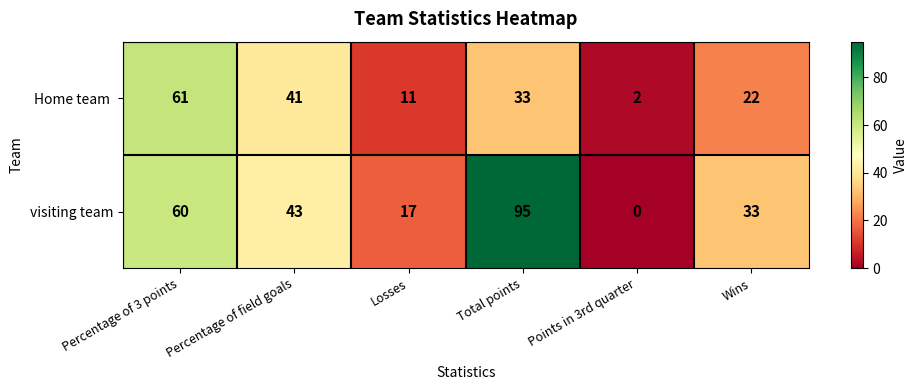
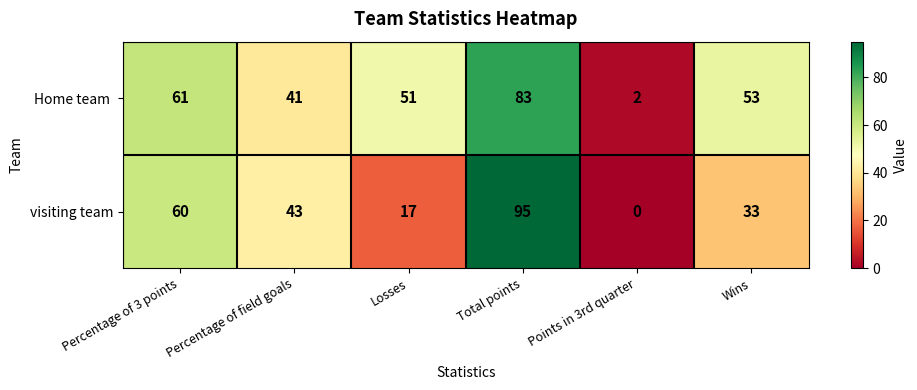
Home team, Losses: 11 -> 51
Home team, Total points: 33 -> 83
Home team, Wins: 22 -> 53
